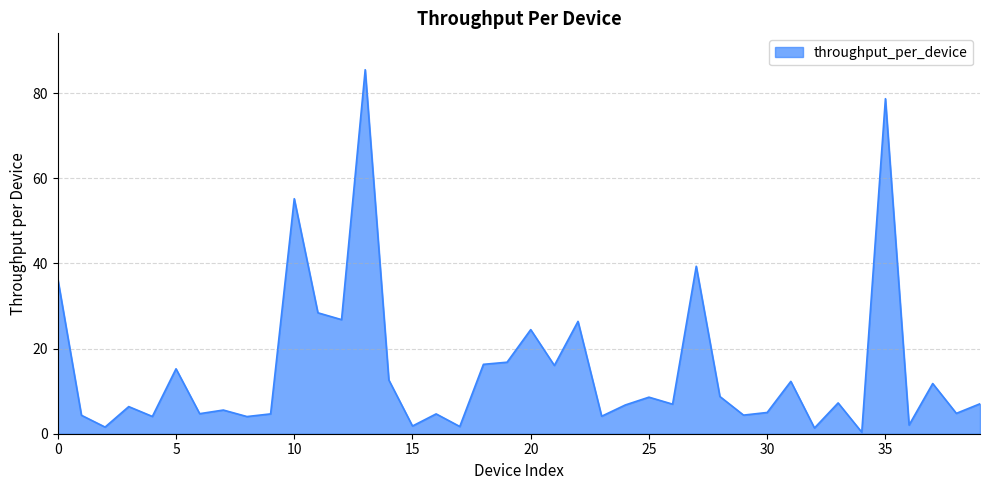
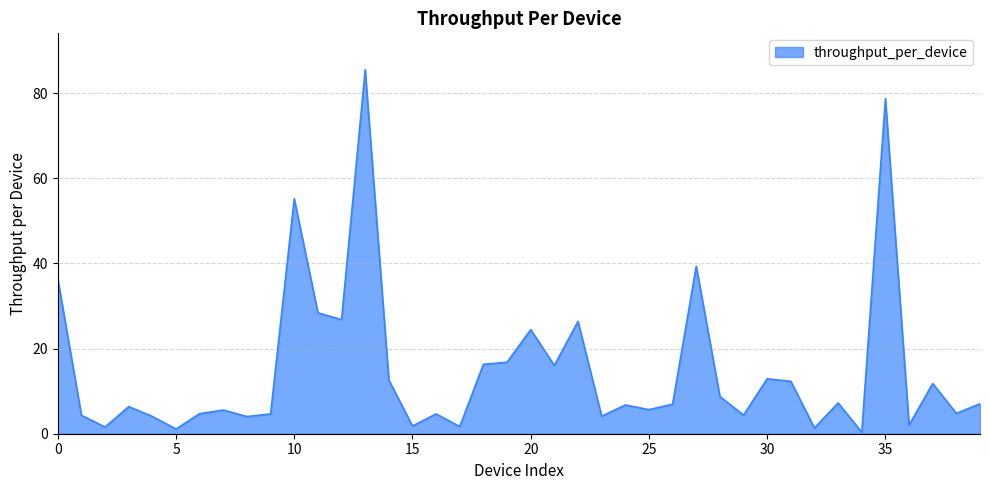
5: 15 -> 1
25: 9 -> 6
30: 5 -> 13
